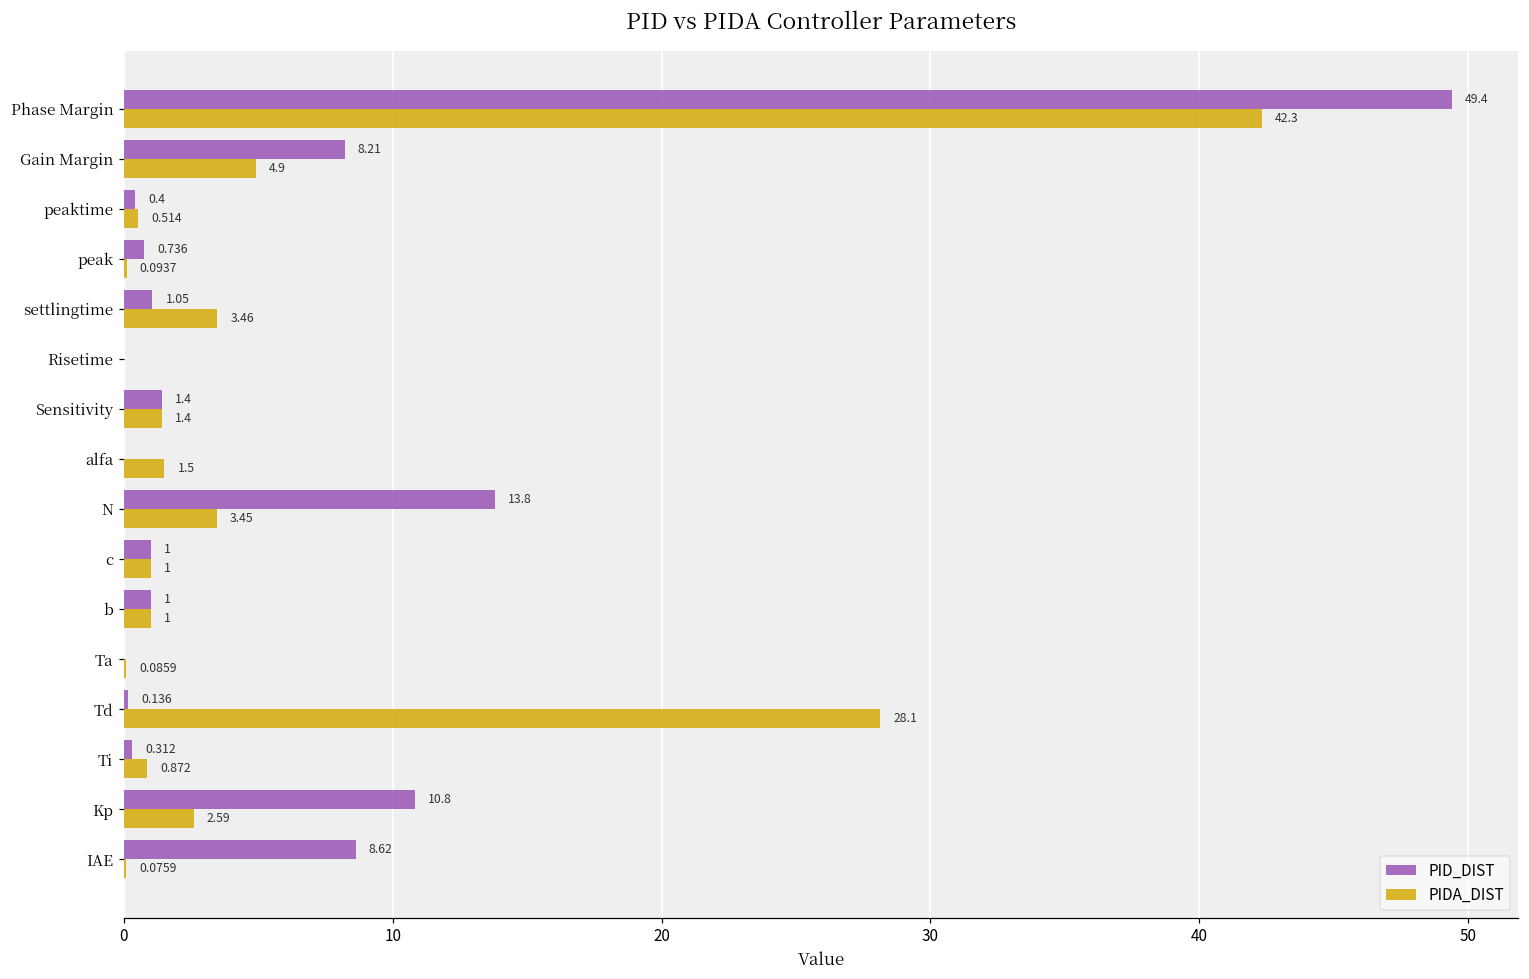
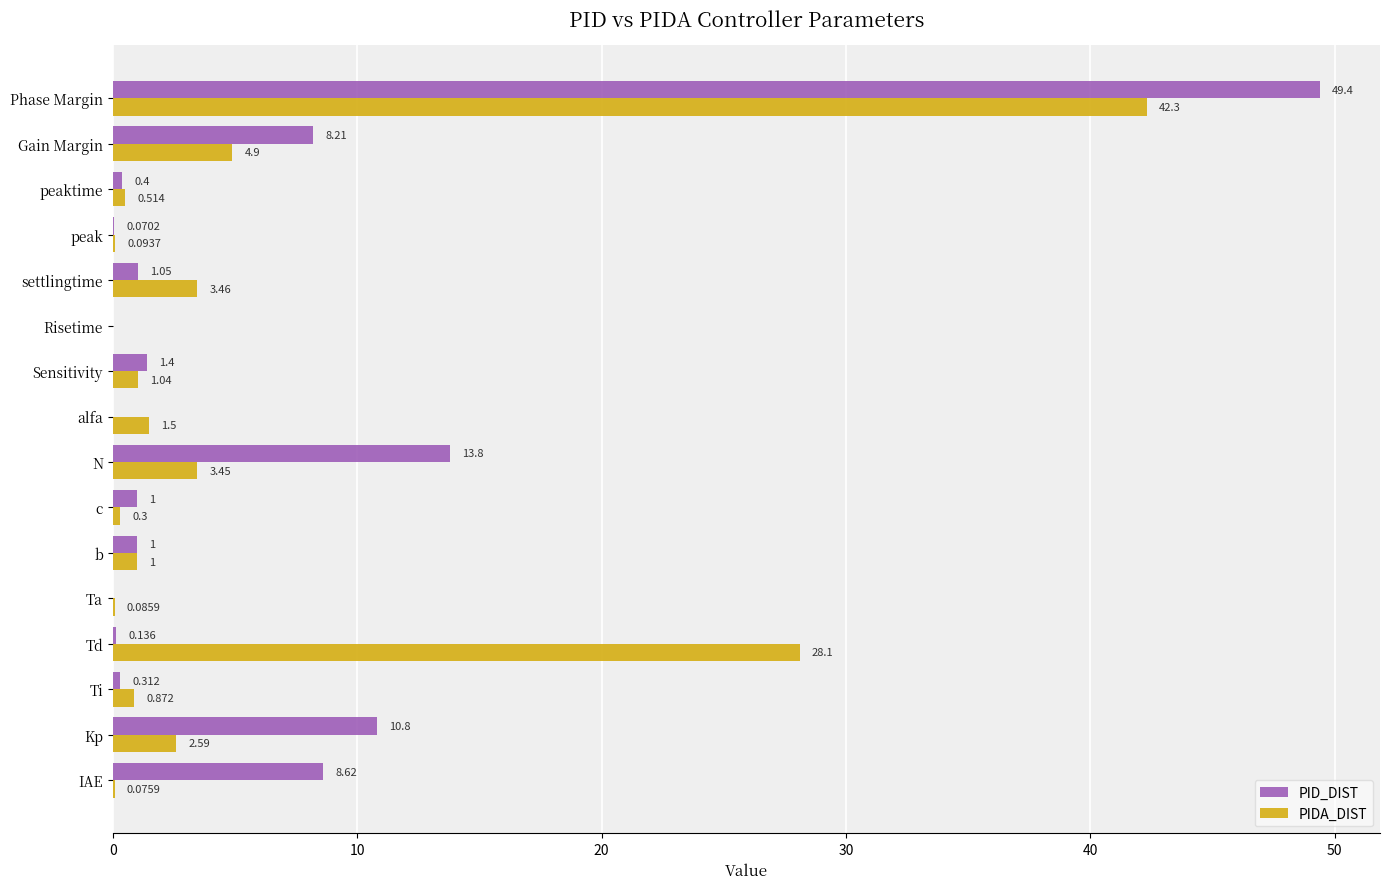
PID_DIST, peak: 0.736 -> 0.0702
PIDA_DIST, Sensitivity: 1.4 -> 1.04
PIDA_DIST, c: 1 -> 0.3
